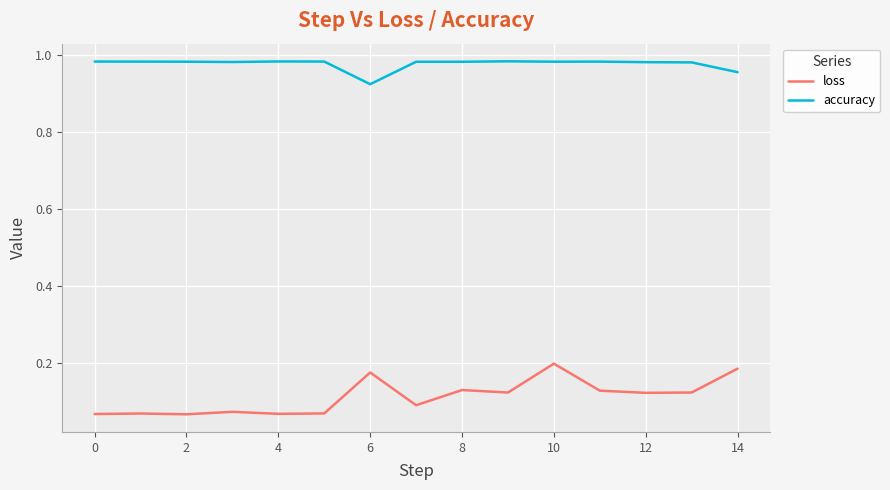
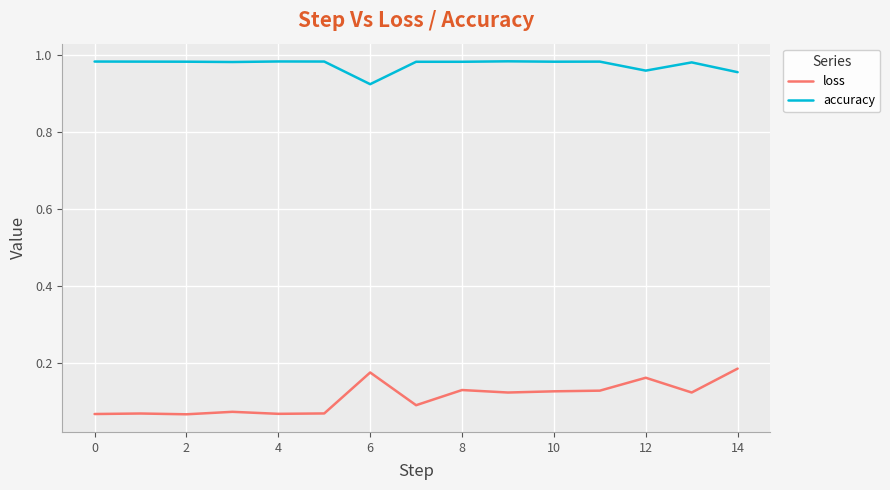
loss, 10: 0.20 -> 0.13
loss, 12: 0.12 -> 0.16
accuracy, 12: 0.98 -> 0.96
